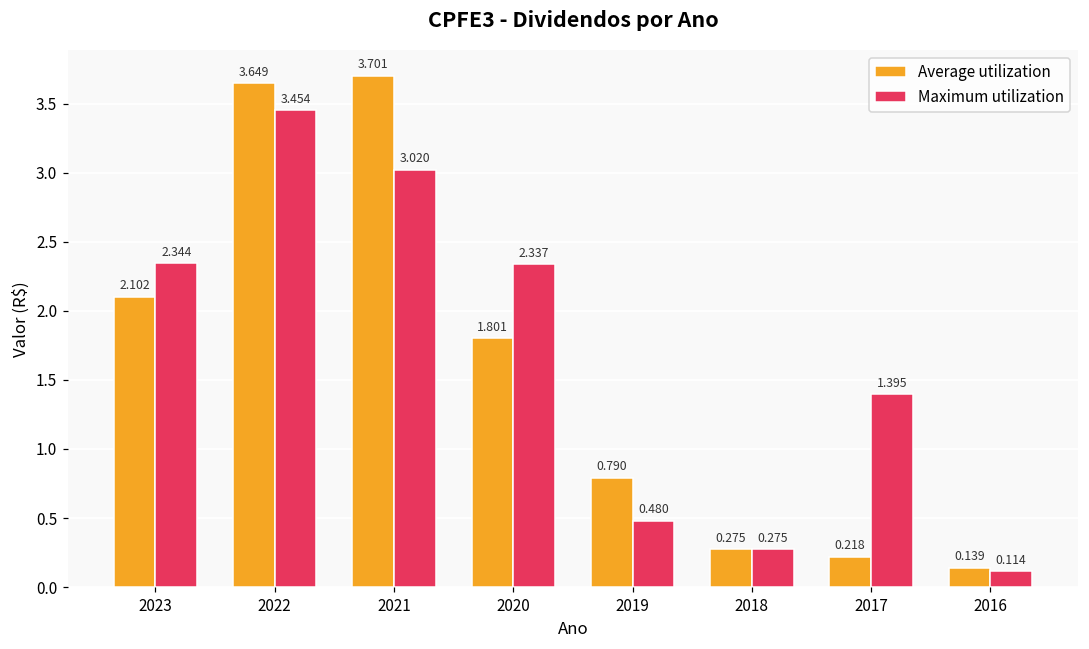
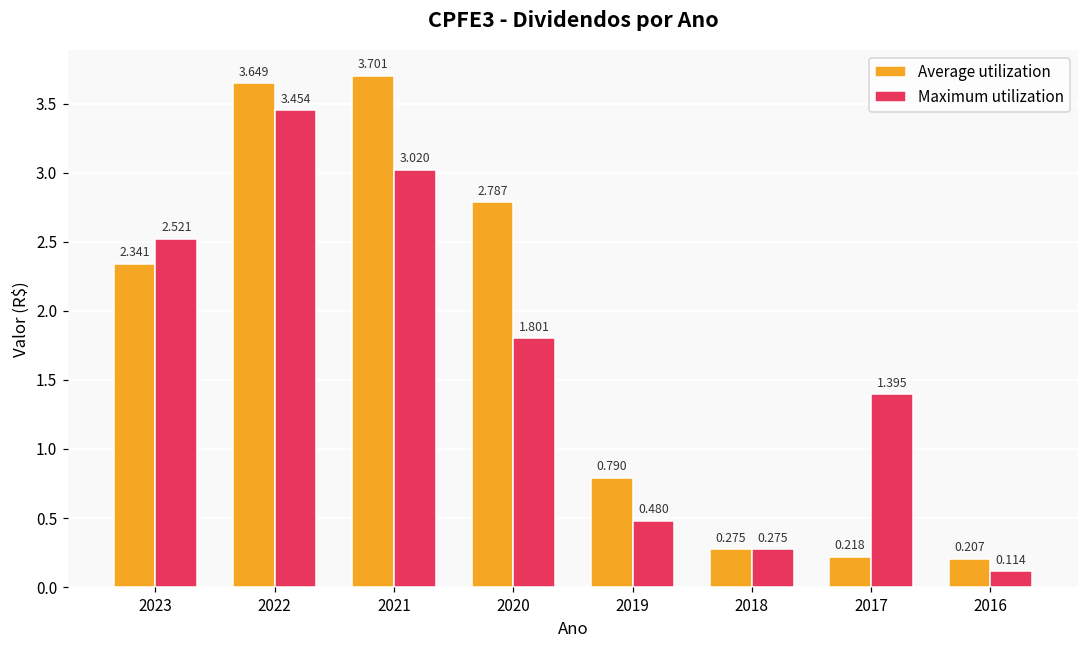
Average utilization, 2023: 2.102 -> 2.341
Maximum utilization, 2023: 2.344 -> 2.521
Average utilization, 2020: 1.801 -> 2.787
Maximum utilization, 2020: 2.337 -> 1.801
Average utilization, 2016: 0.139 -> 0.207
